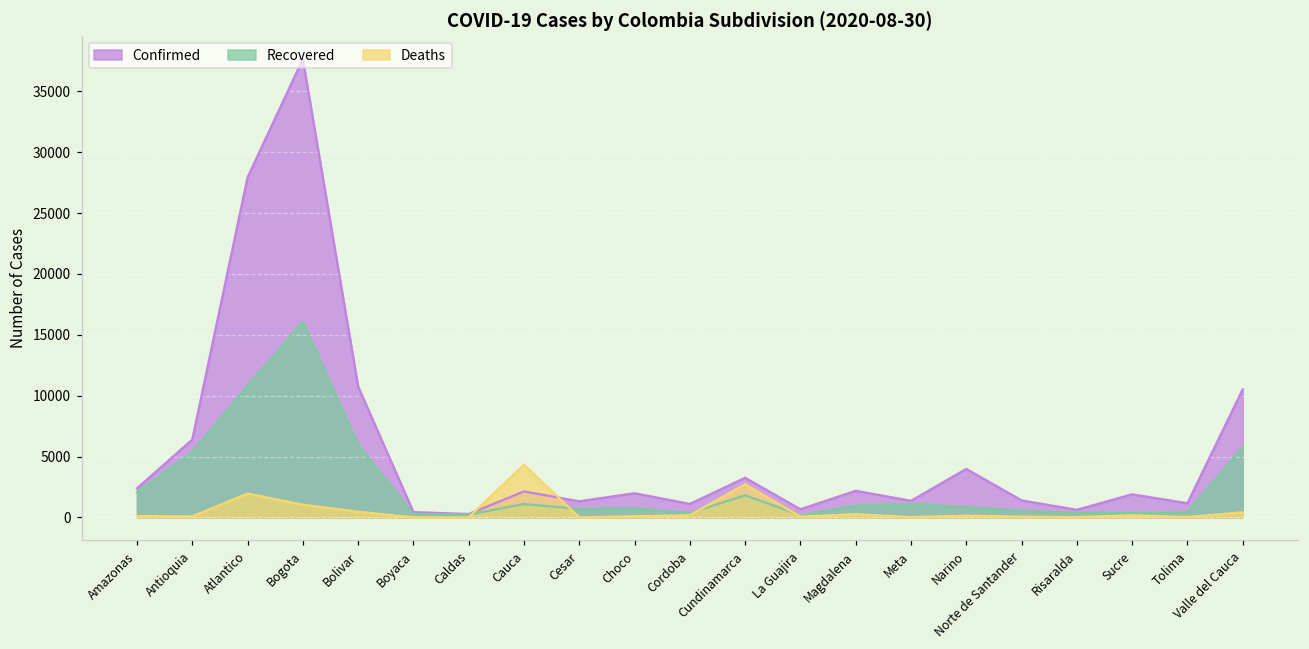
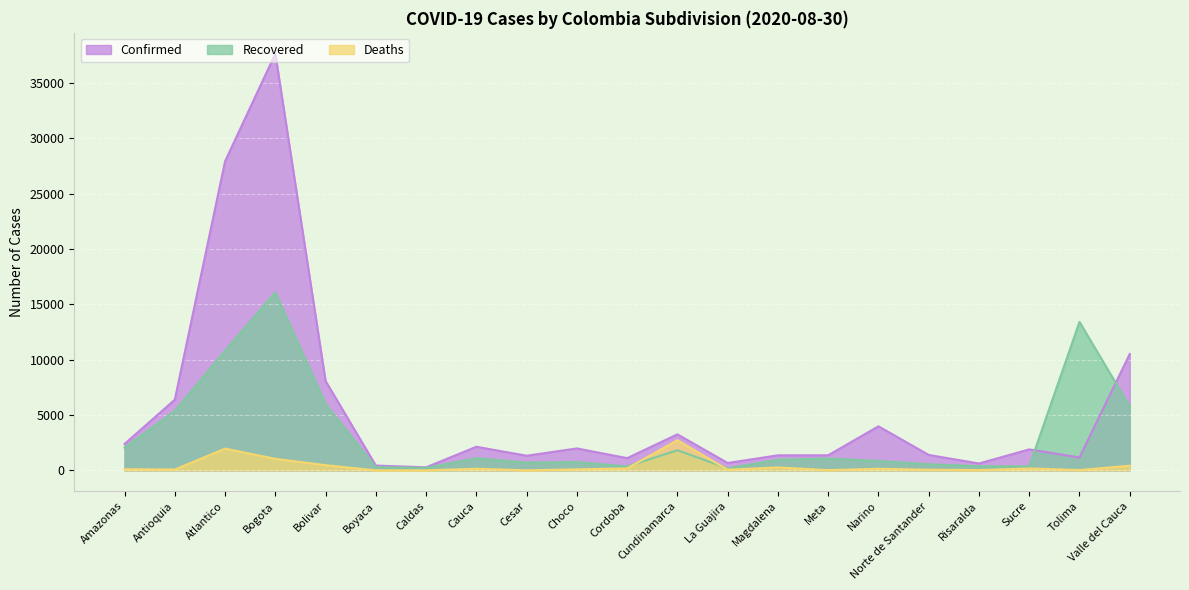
Confirmed, Bolivar: 10700 -> 8100
Deaths, Cauca: 4300 -> 100
Confirmed, Magdalena: 2200 -> 1400
Recovered, Tolima: 400 -> 13400
